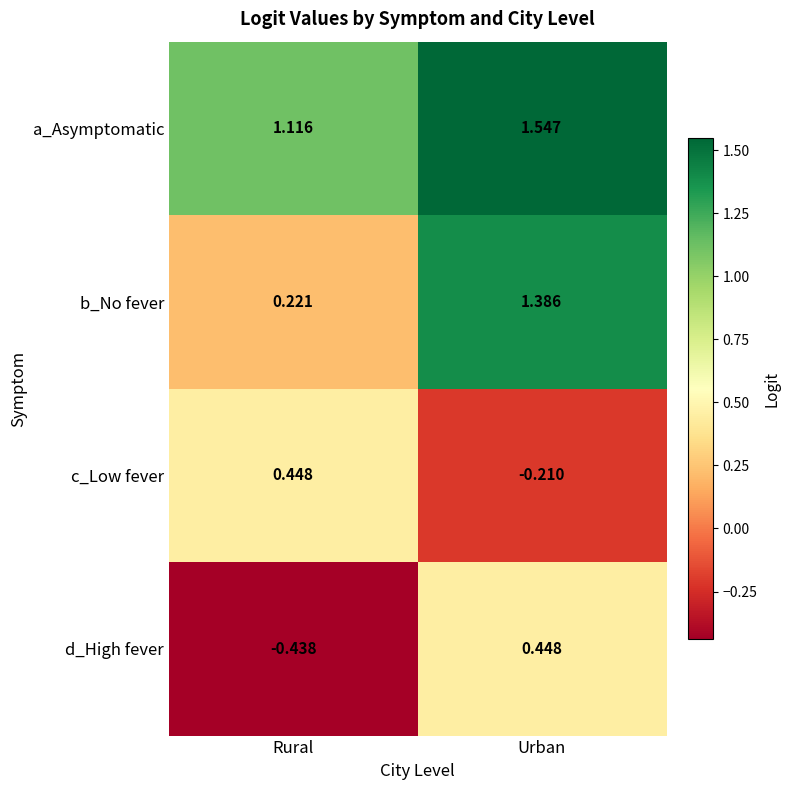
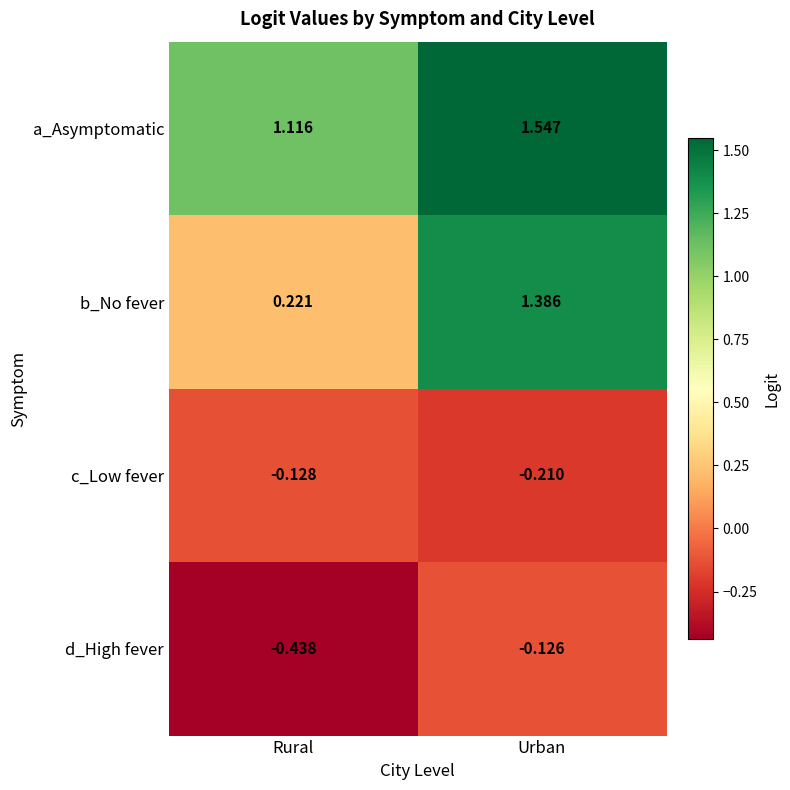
c_Low fever, Rural: 0.448 -> -0.128
d_High fever, Urban: 0.448 -> -0.126
